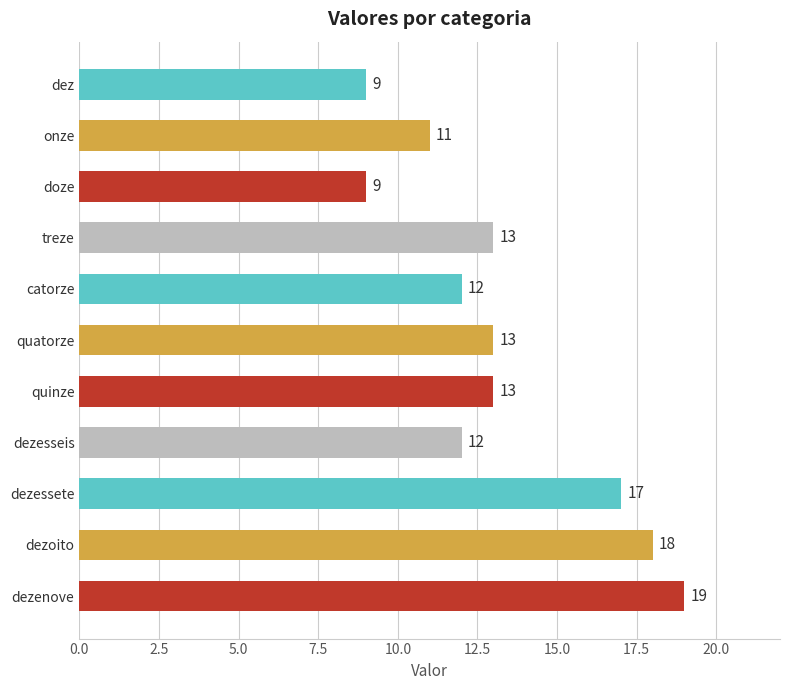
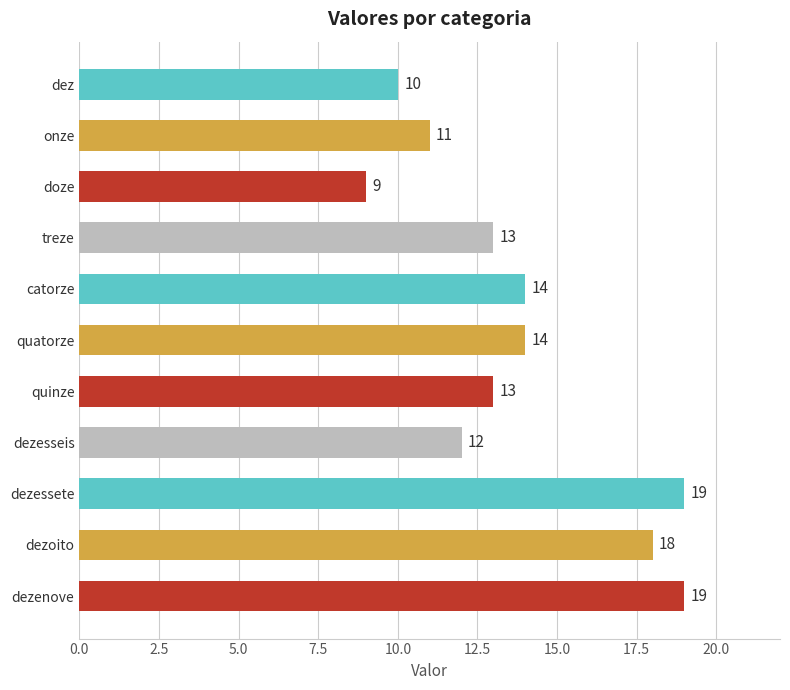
dez: 9 -> 10
catorze: 12 -> 14
quatorze: 13 -> 14
dezessete: 17 -> 19
